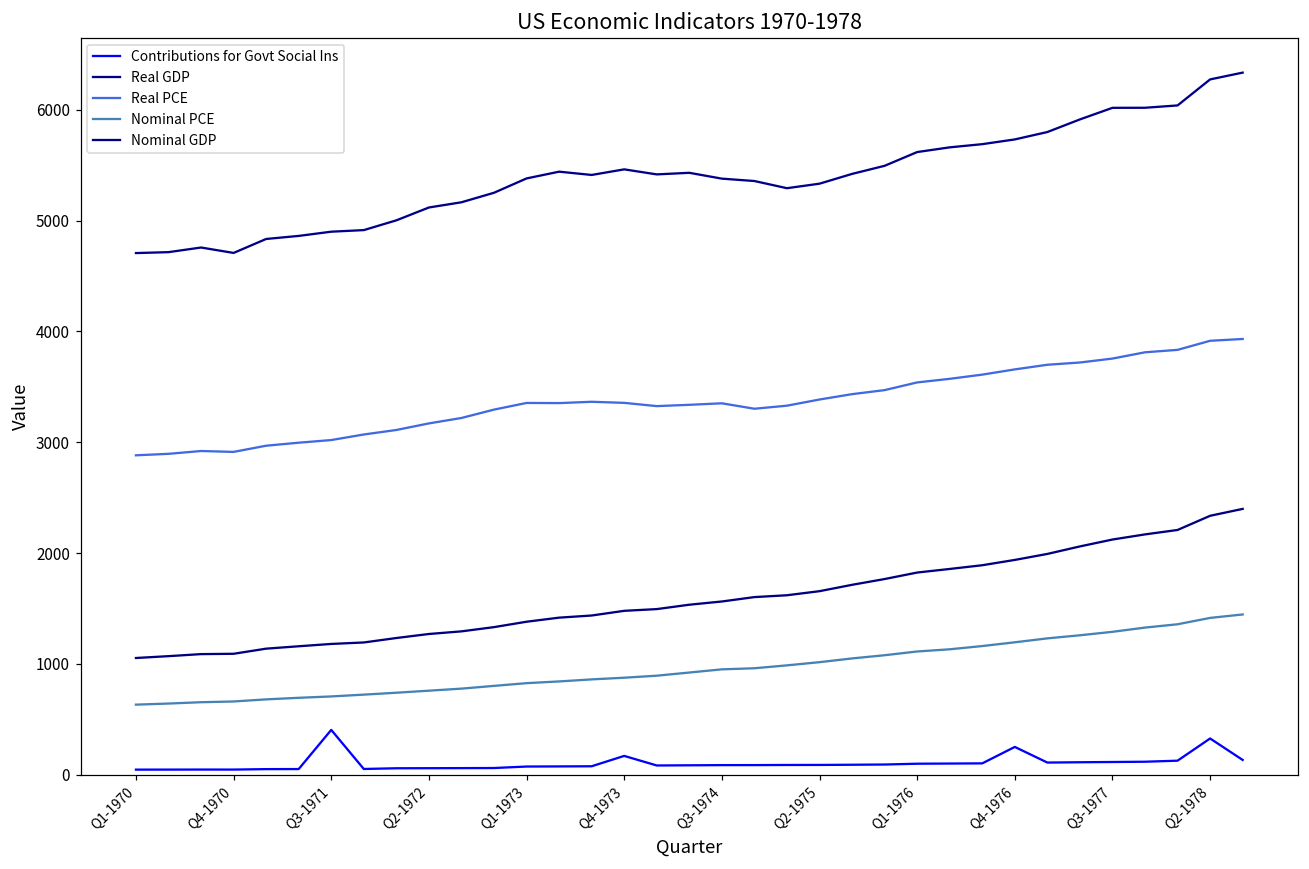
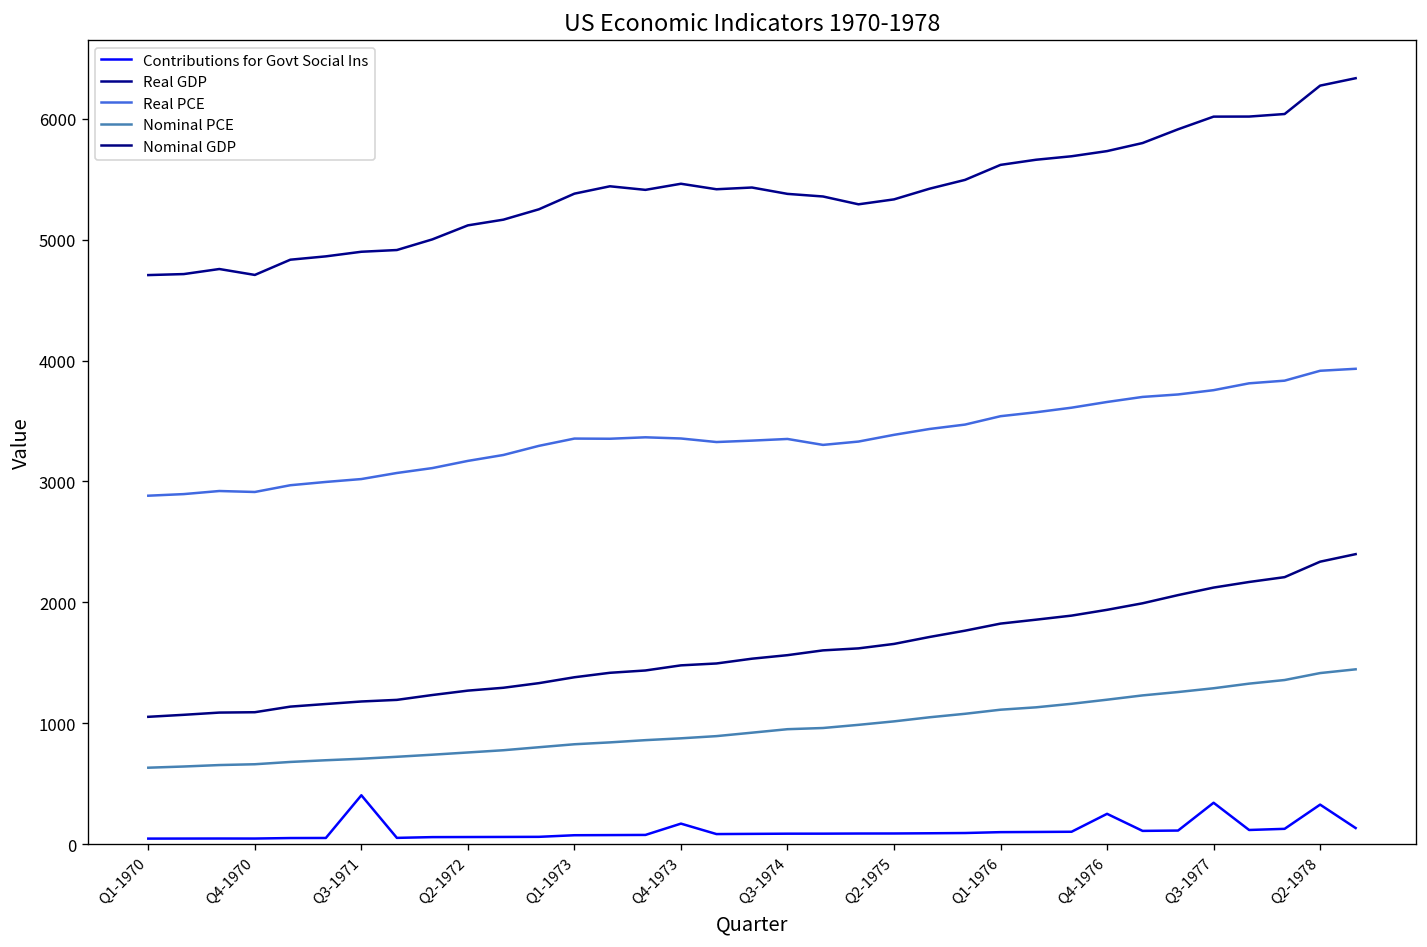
Contributions for Govt Social Ins, Q3-1977: 120 -> 340
